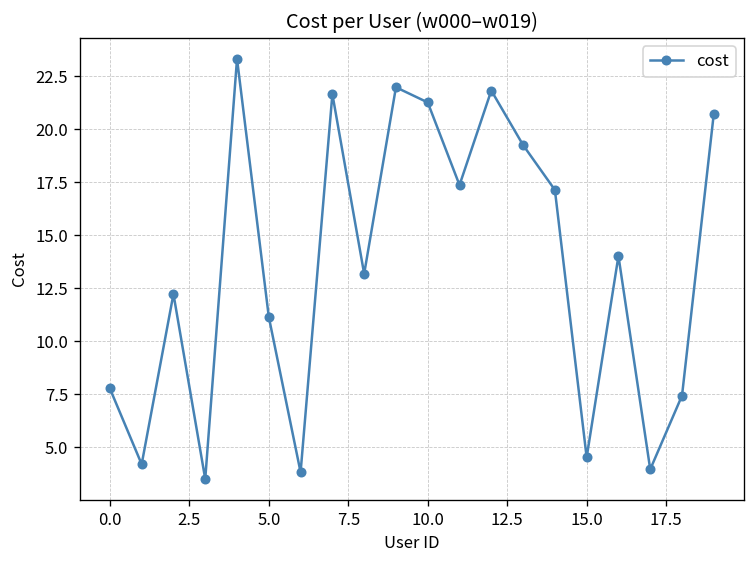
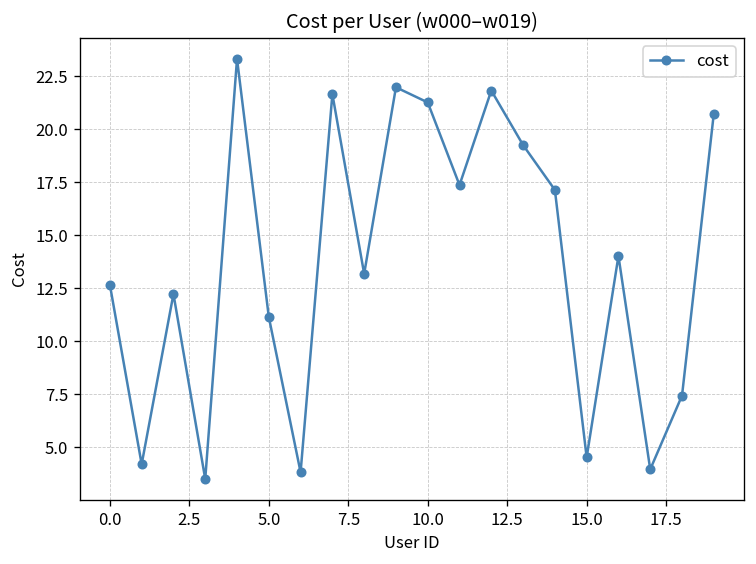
0.0: 7.8 -> 12.7
